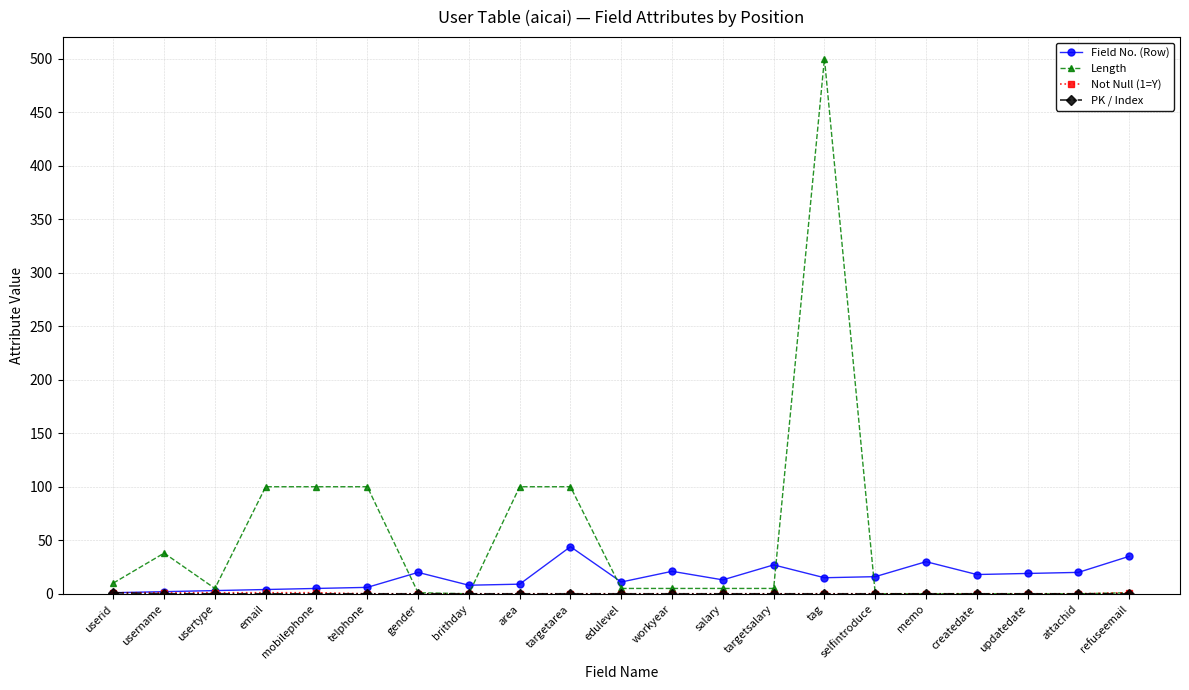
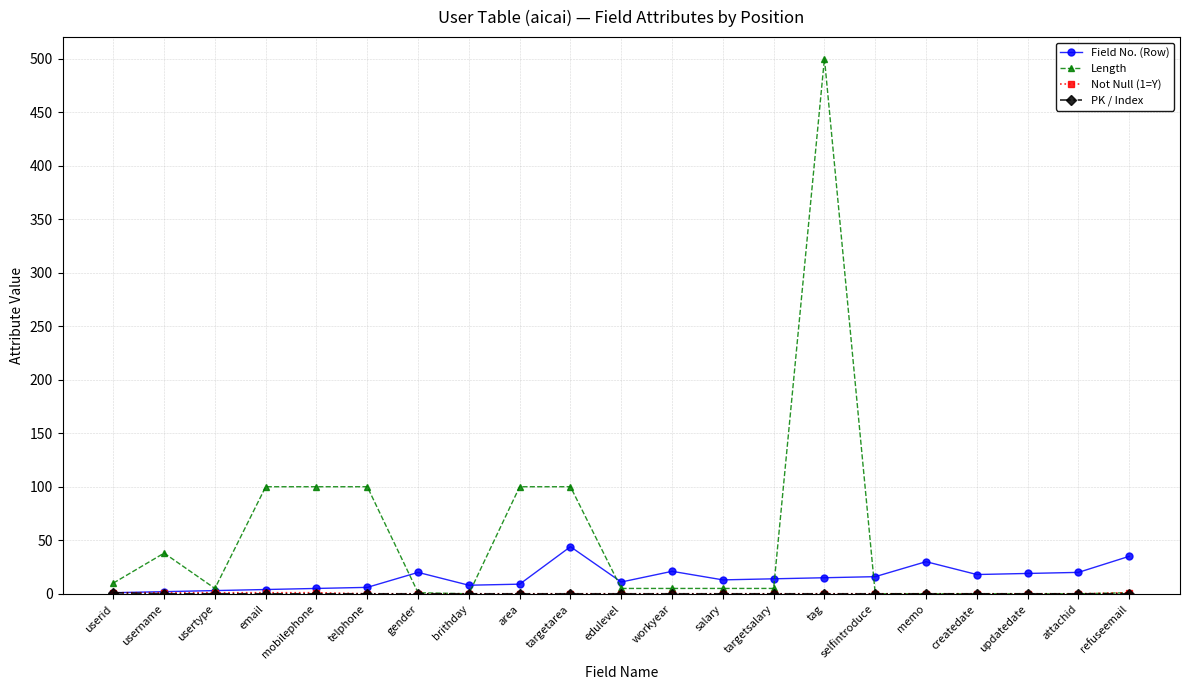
Field No. (Row), targetsalary: 27 -> 14
